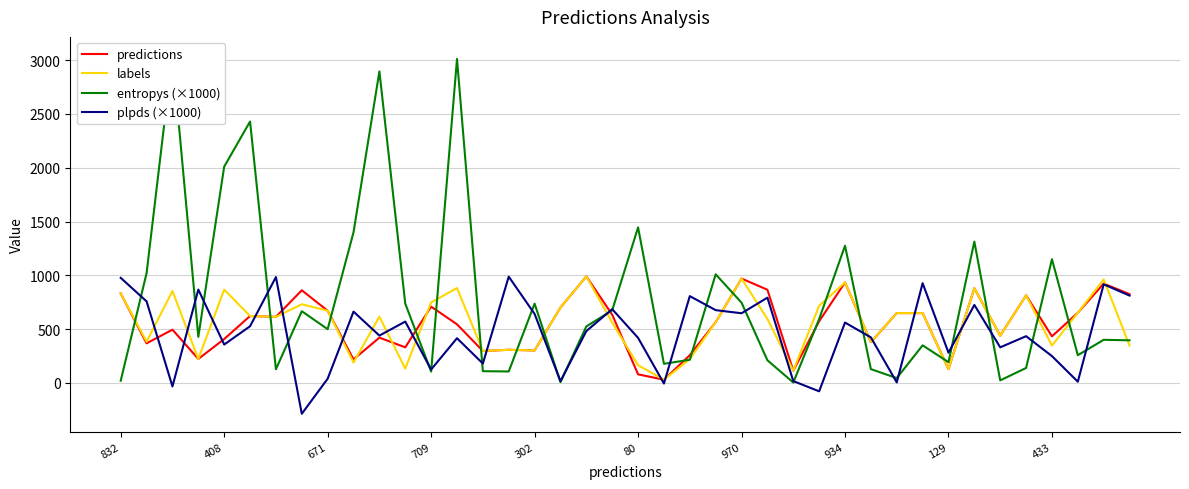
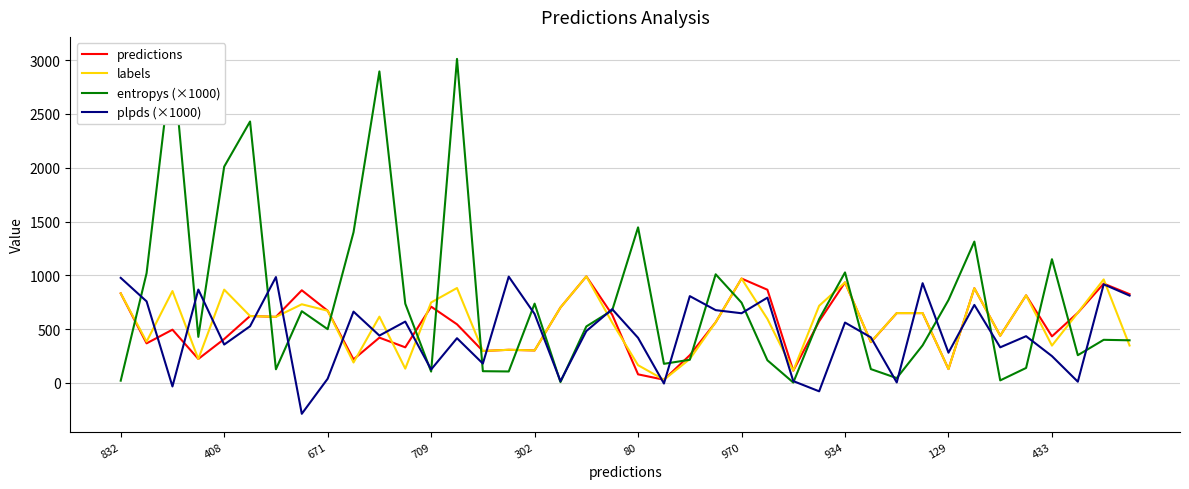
entropys (×1000), 934: 1270 -> 1030
entropys (×1000), 129: 190 -> 770
